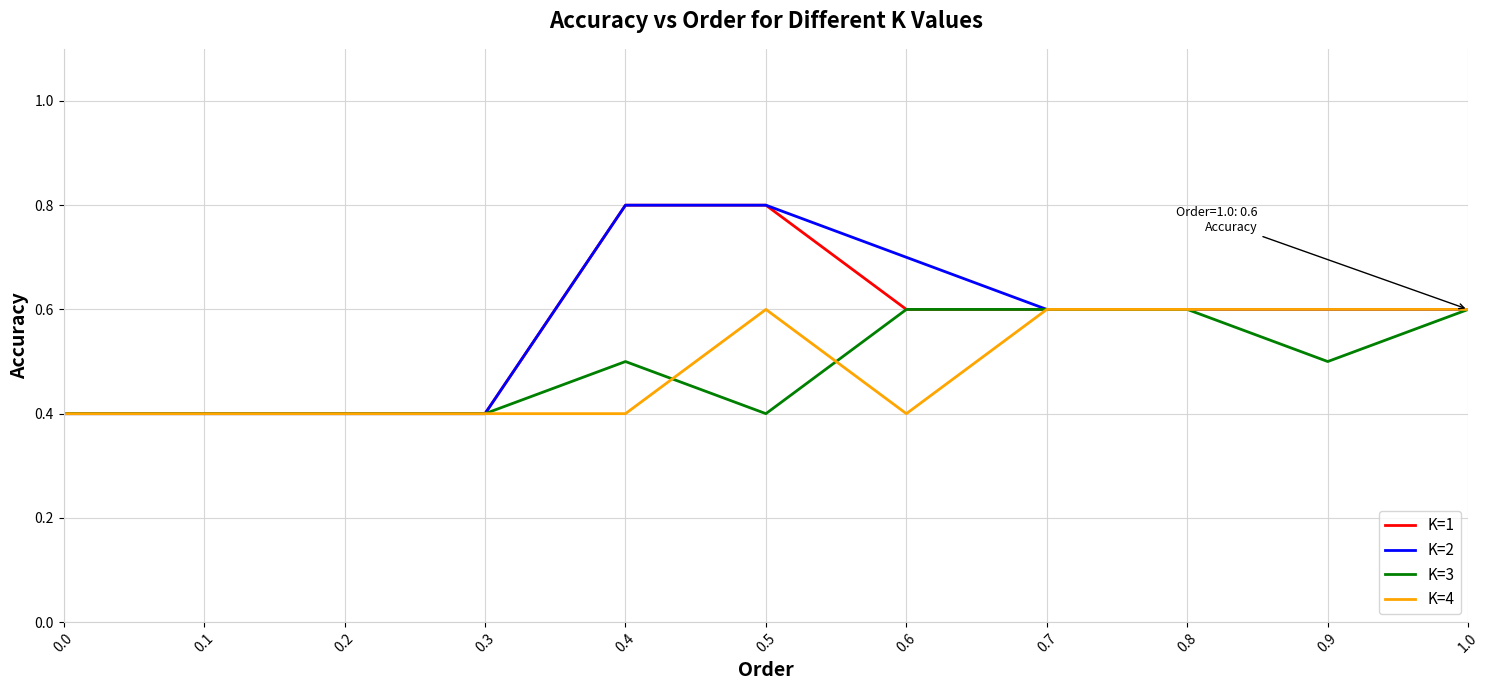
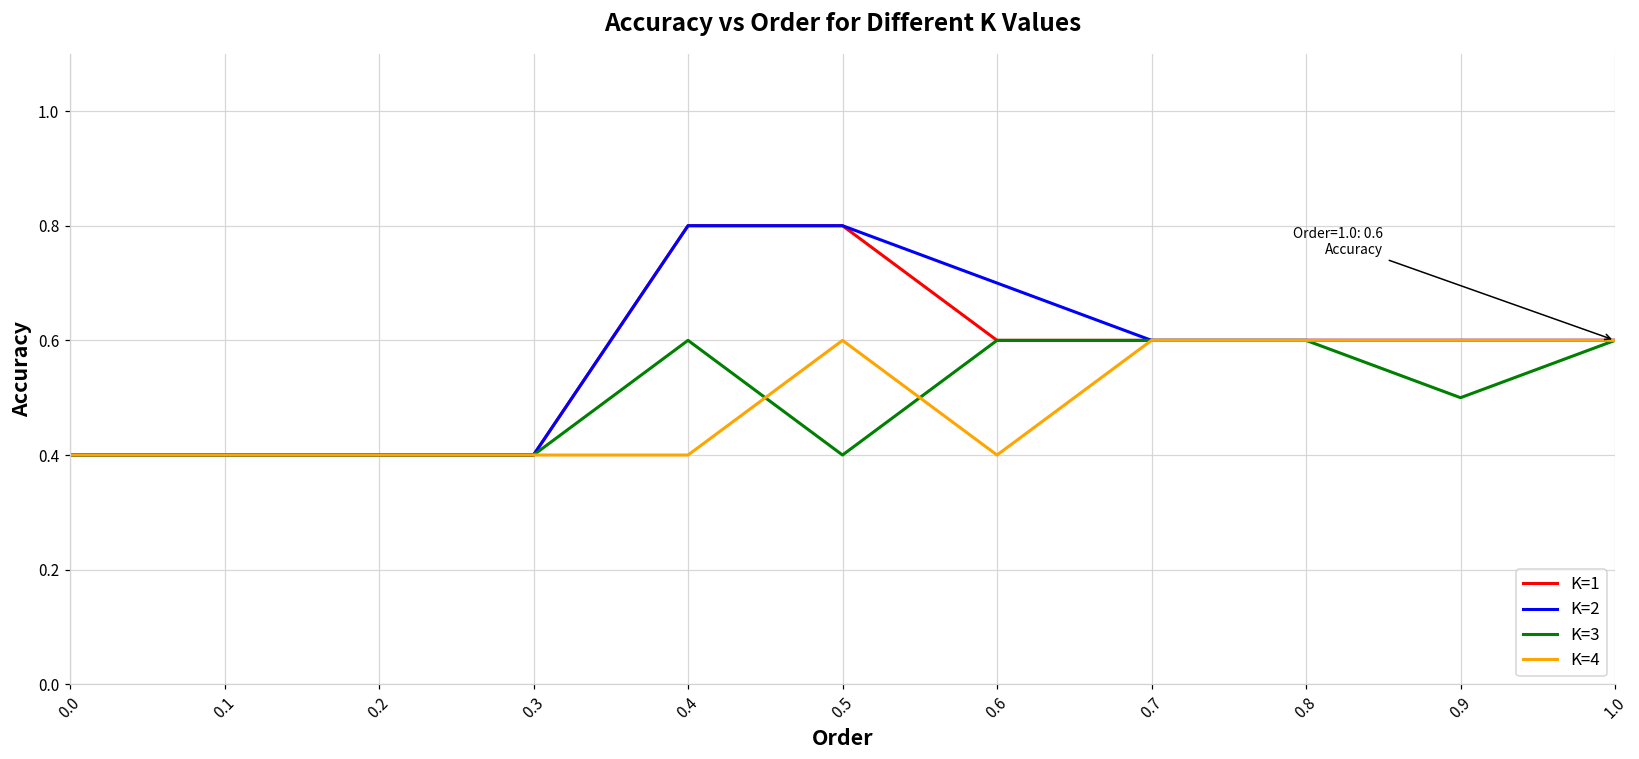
K=3, 0.4: 0.5 -> 0.6
